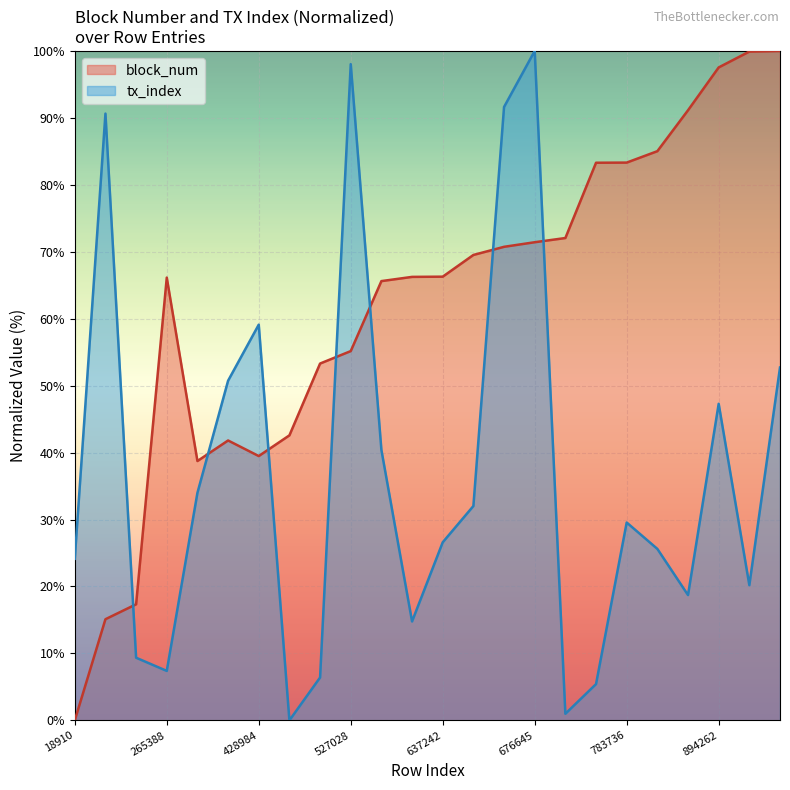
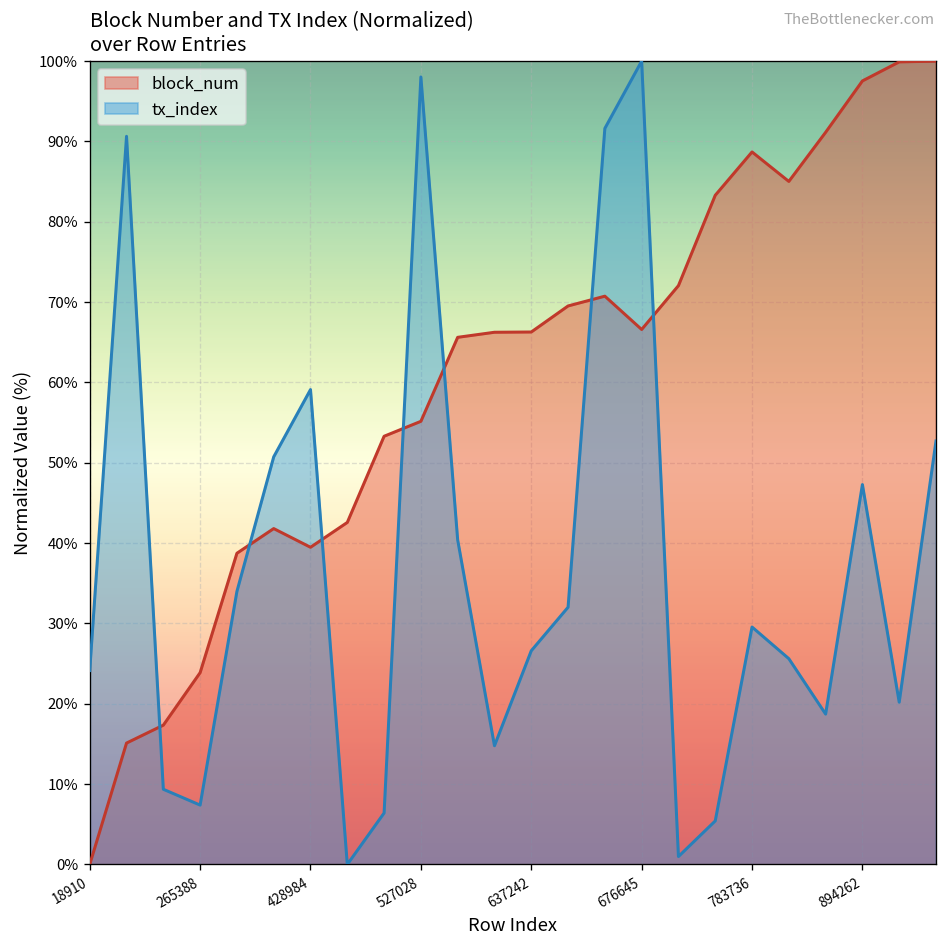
block_num, 265388: 66% -> 24%
block_num, 676645: 71% -> 67%
block_num, 783736: 83% -> 89%
